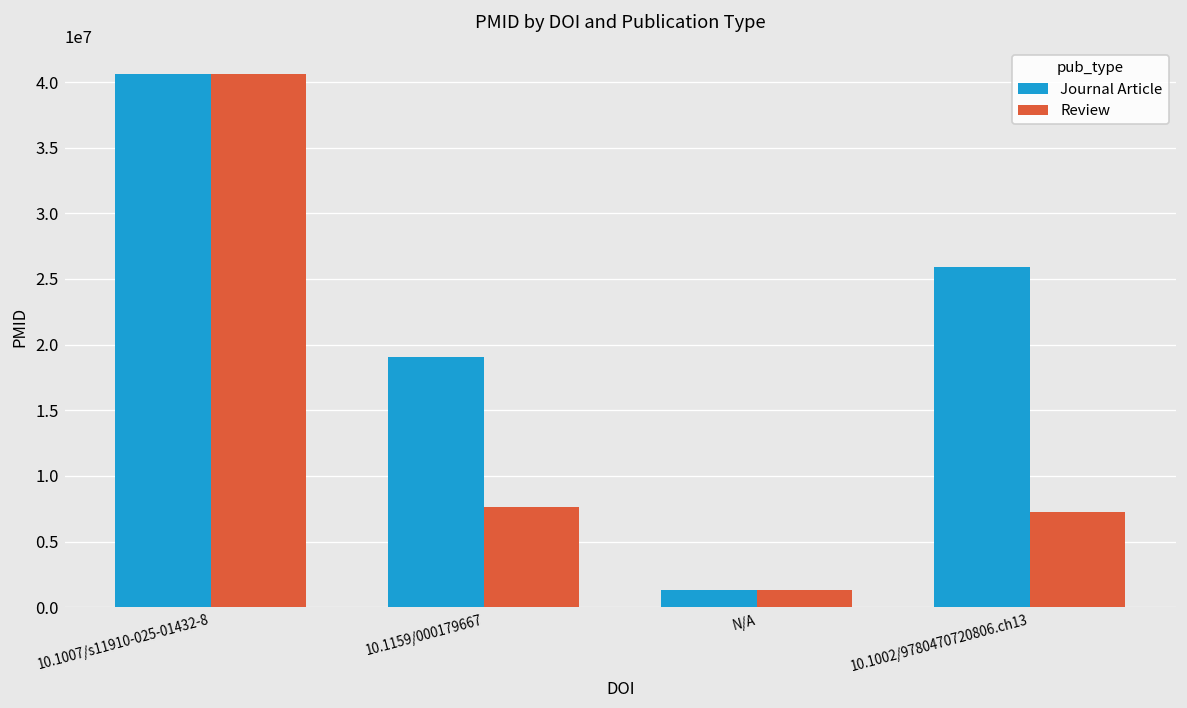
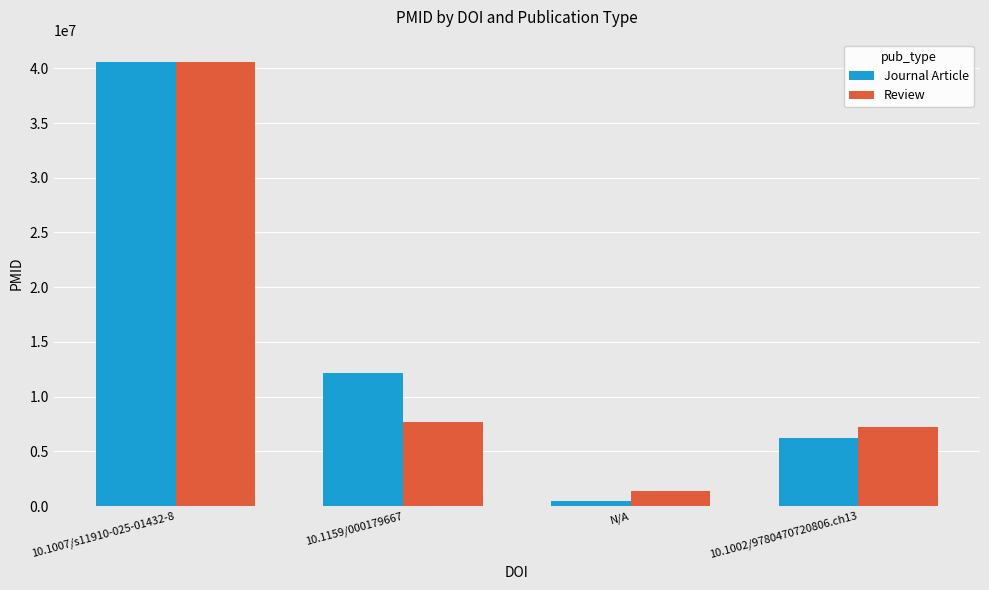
Journal Article, 10.1159/000179667: 19100000 -> 12100000
Journal Article, N/A: 1300000 -> 500000
Journal Article, 10.1002/9780470720806.ch13: 25900000 -> 6200000
